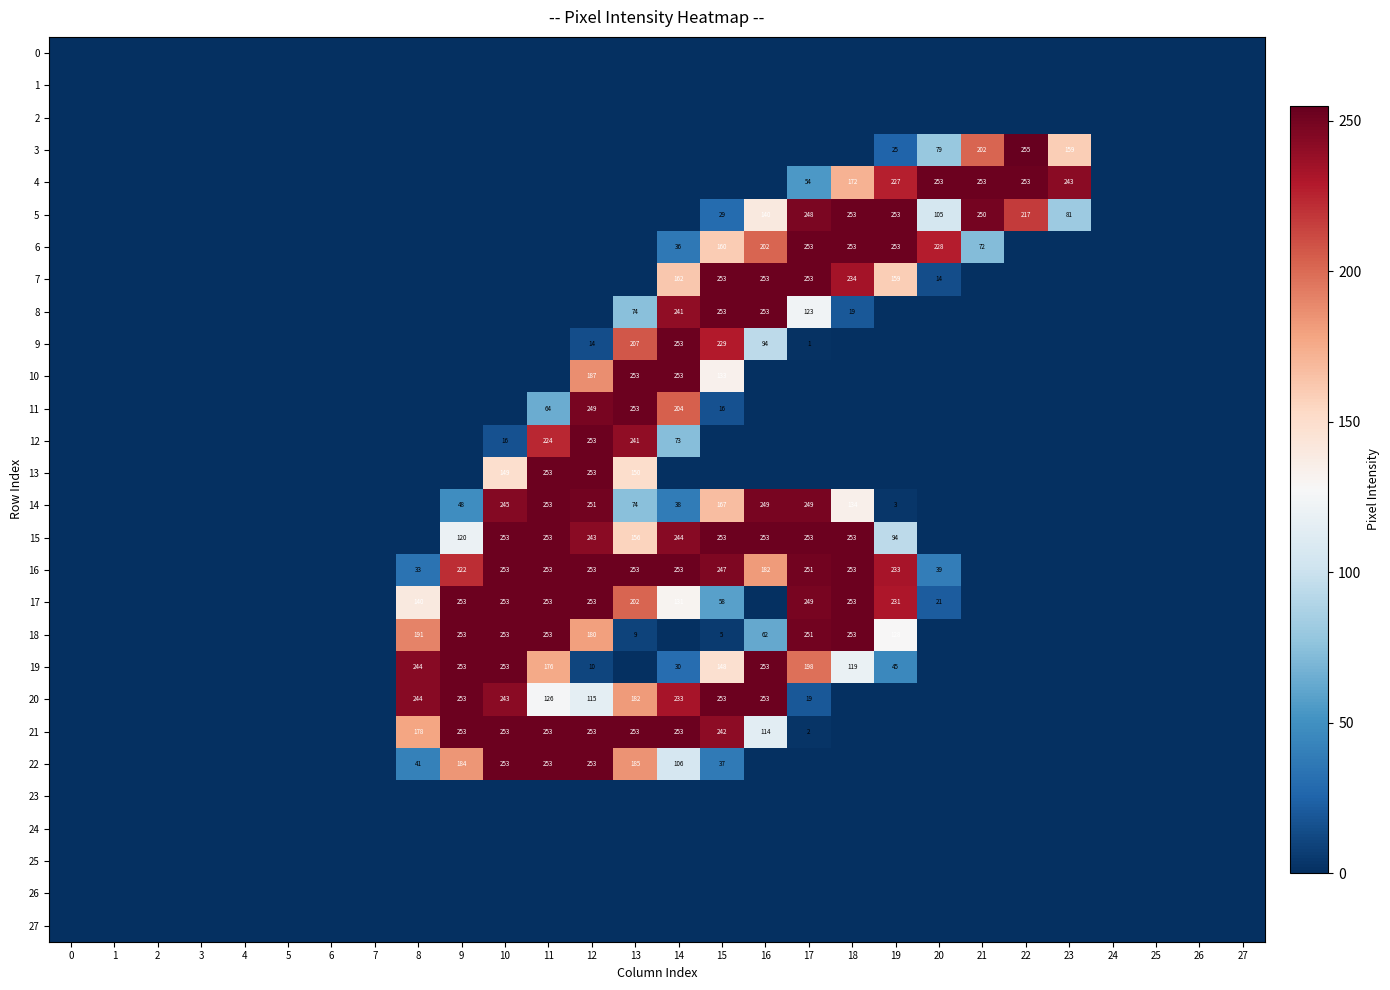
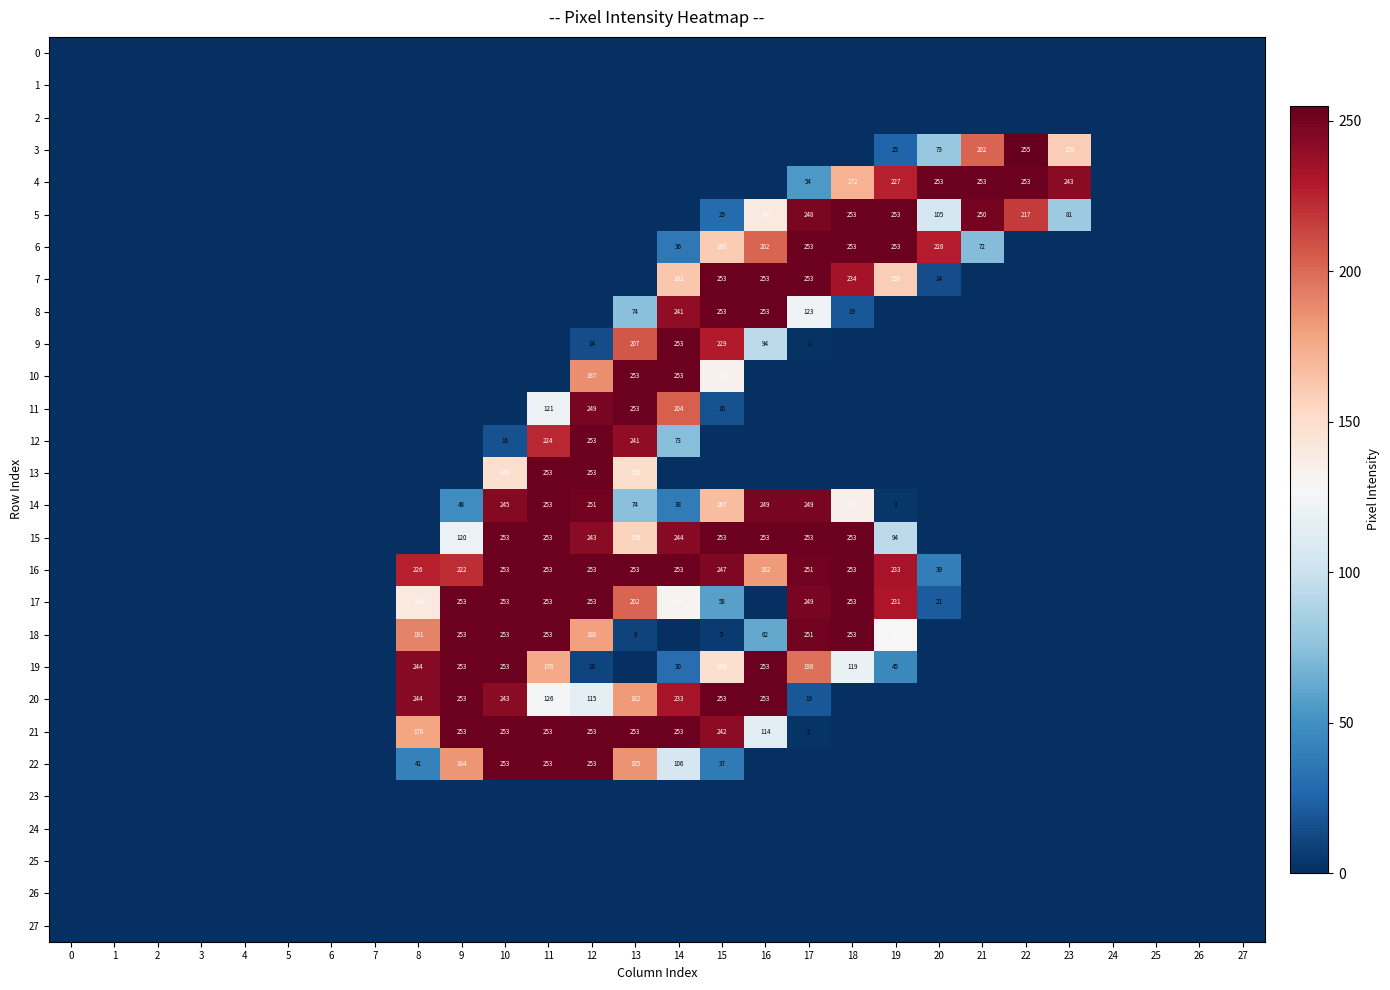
11, 11: 64 -> 121
16, 8: 33 -> 226
